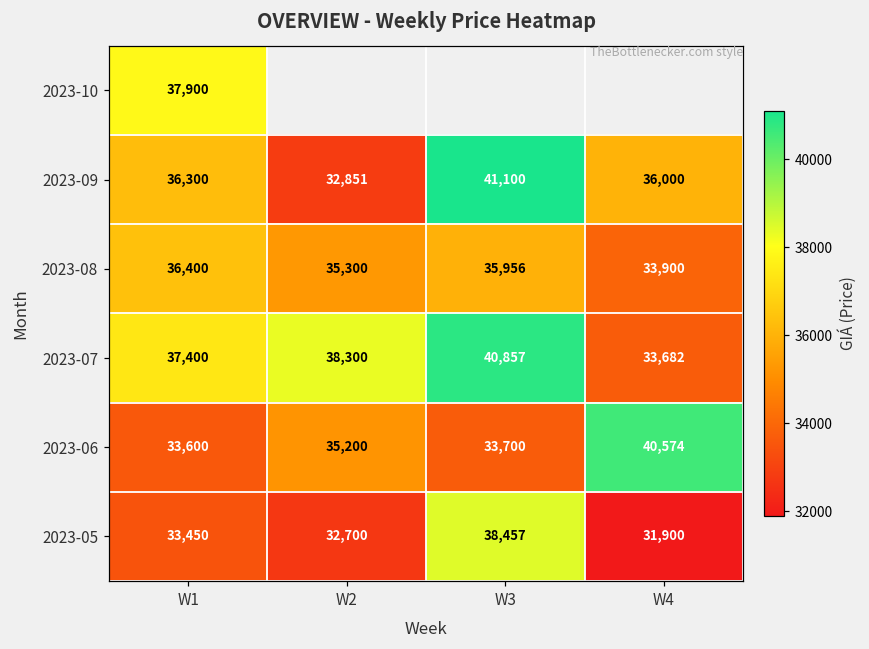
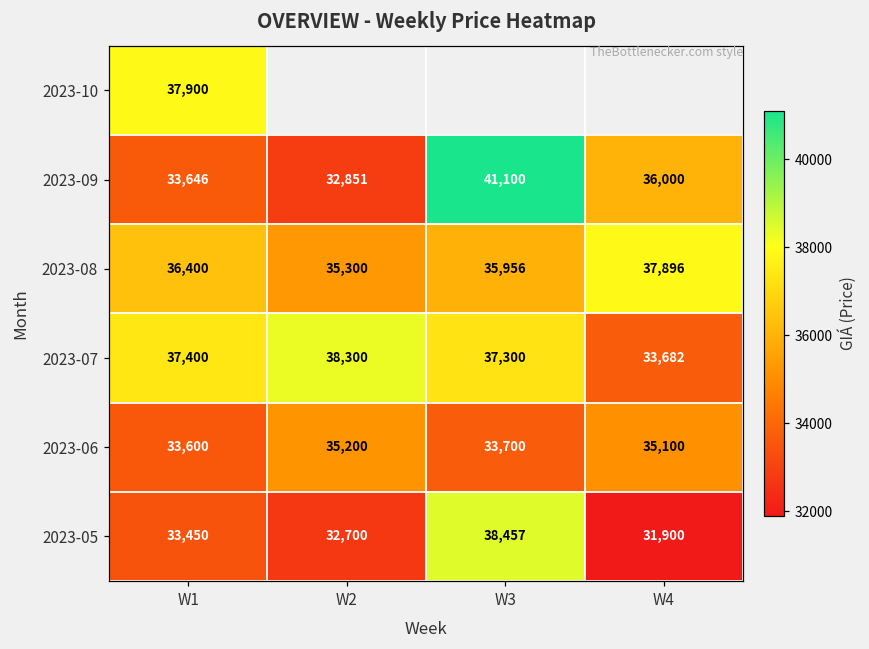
2023-09, W1: 36,300 -> 33,646
2023-08, W4: 33,900 -> 37,896
2023-07, W3: 40,857 -> 37,300
2023-06, W4: 40,574 -> 35,100
